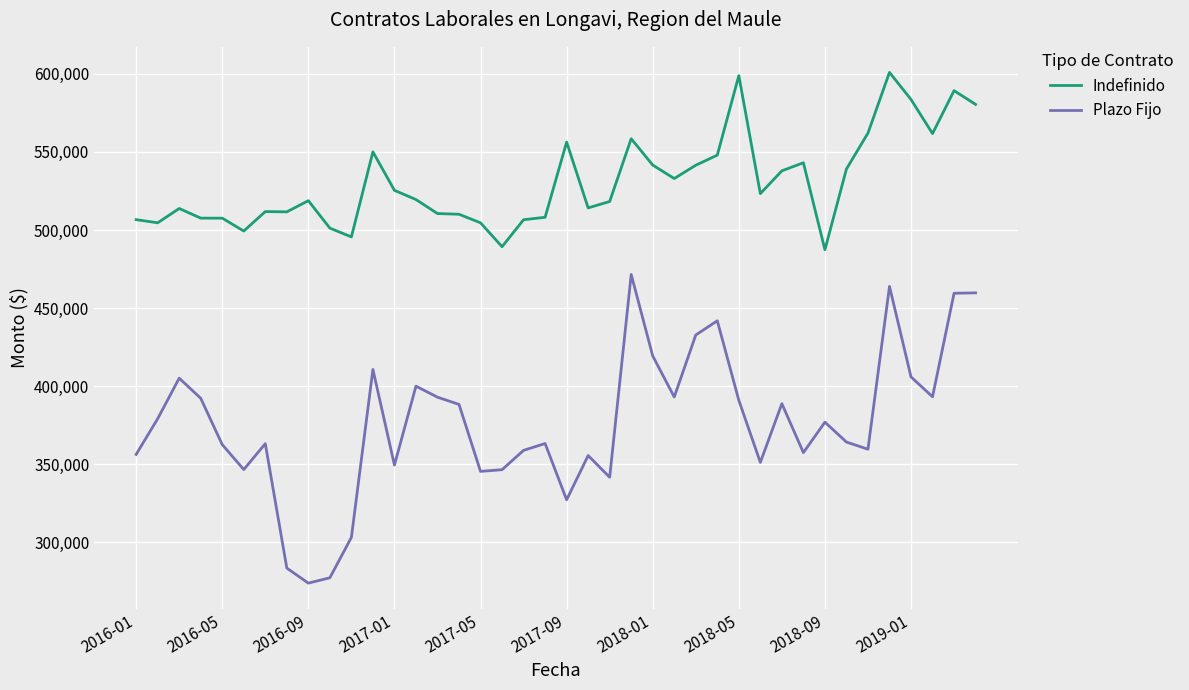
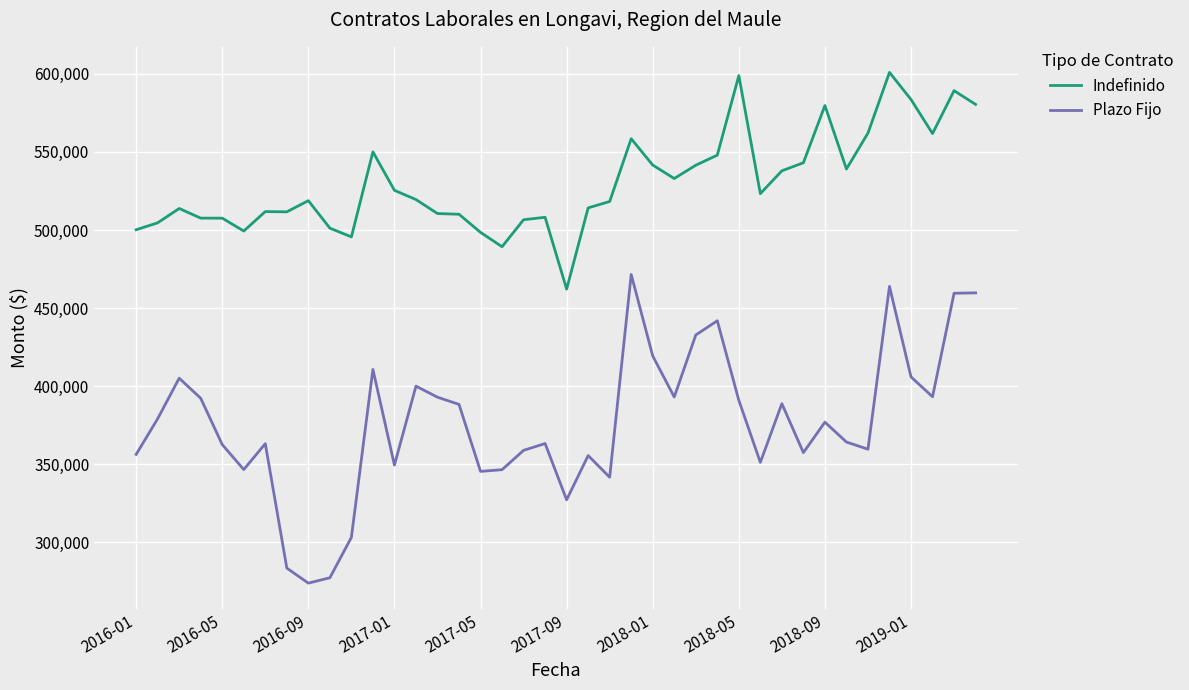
Indefinido, 2016-01: 507,000 -> 500,000
Indefinido, 2017-05: 505,000 -> 498,000
Indefinido, 2017-09: 556,000 -> 462,000
Indefinido, 2018-09: 487,000 -> 580,000
